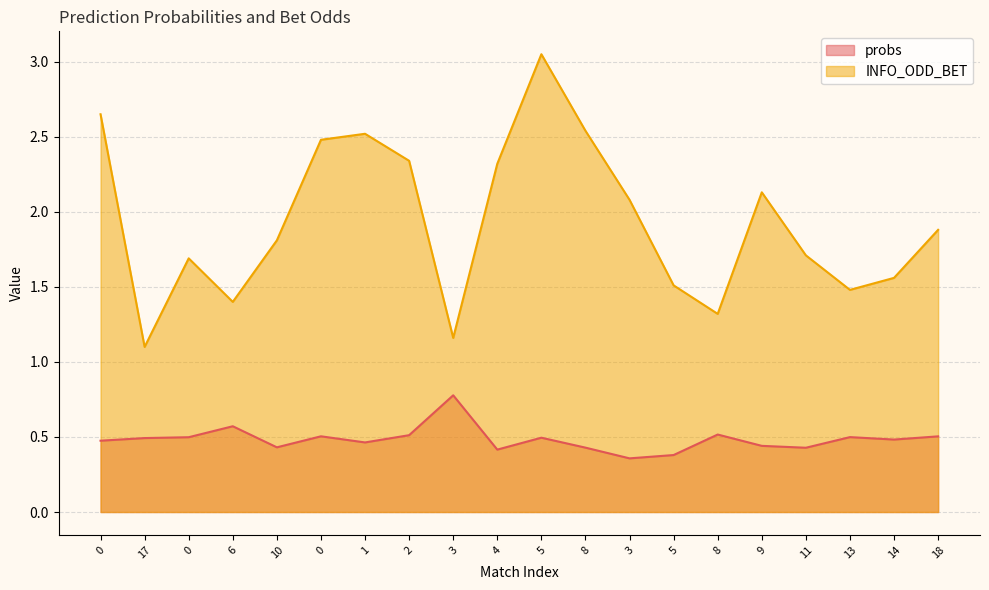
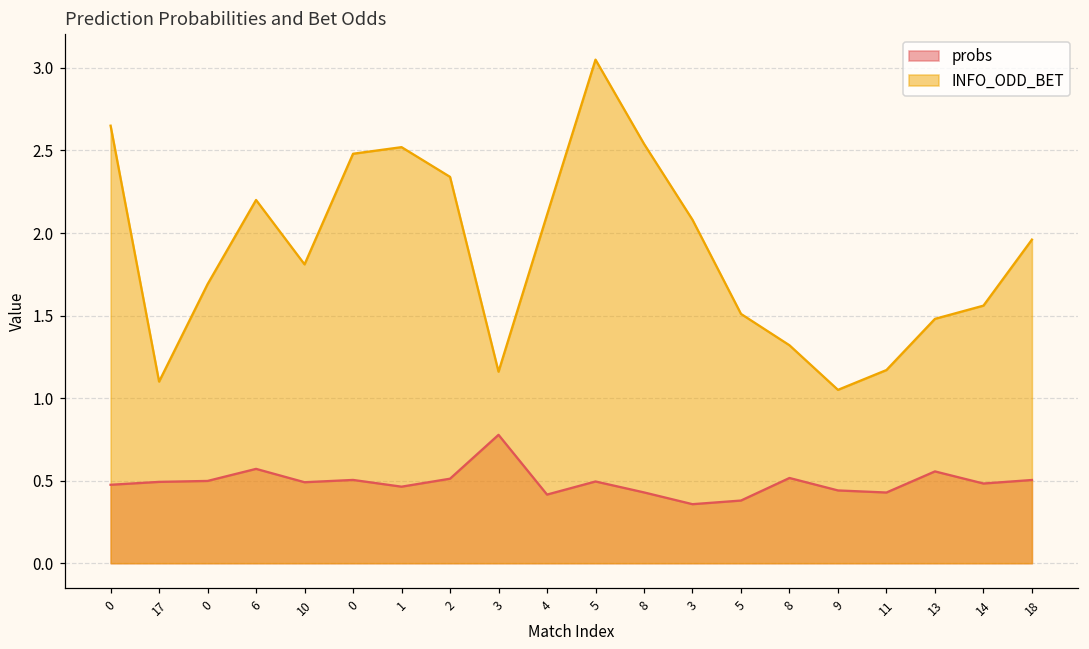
INFO_ODD_BET, 6: 1.4 -> 2.2
probs, 10: 0.43 -> 0.49
INFO_ODD_BET, 4: 2.32 -> 2.11
INFO_ODD_BET, 9: 2.13 -> 1.05
INFO_ODD_BET, 11: 1.71 -> 1.17
probs, 13: 0.50 -> 0.56
INFO_ODD_BET, 18: 1.88 -> 1.96
